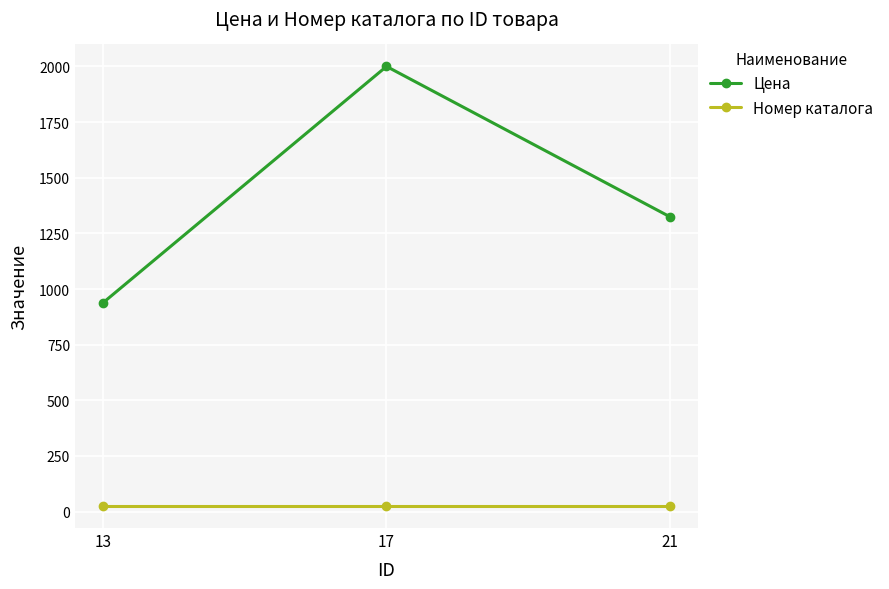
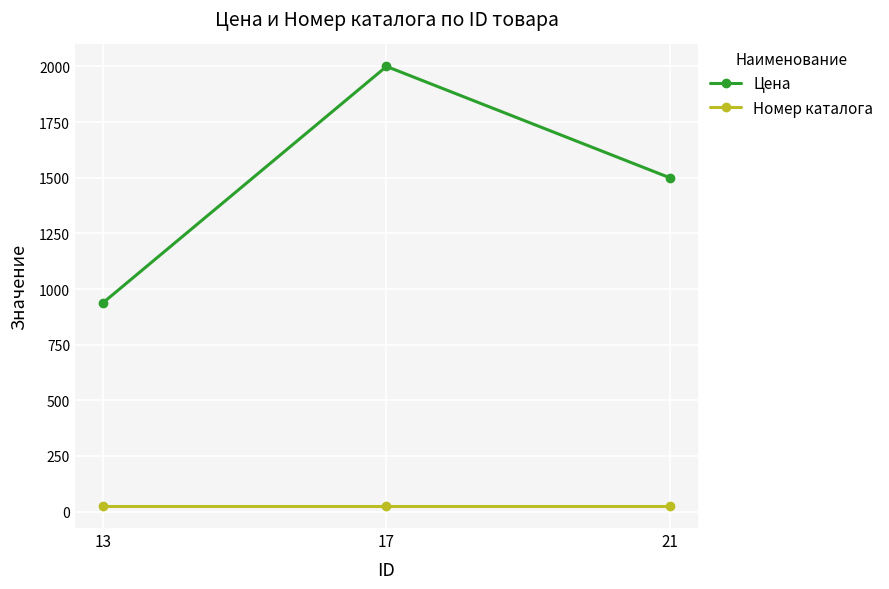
Цена, 21: 1330 -> 1500
